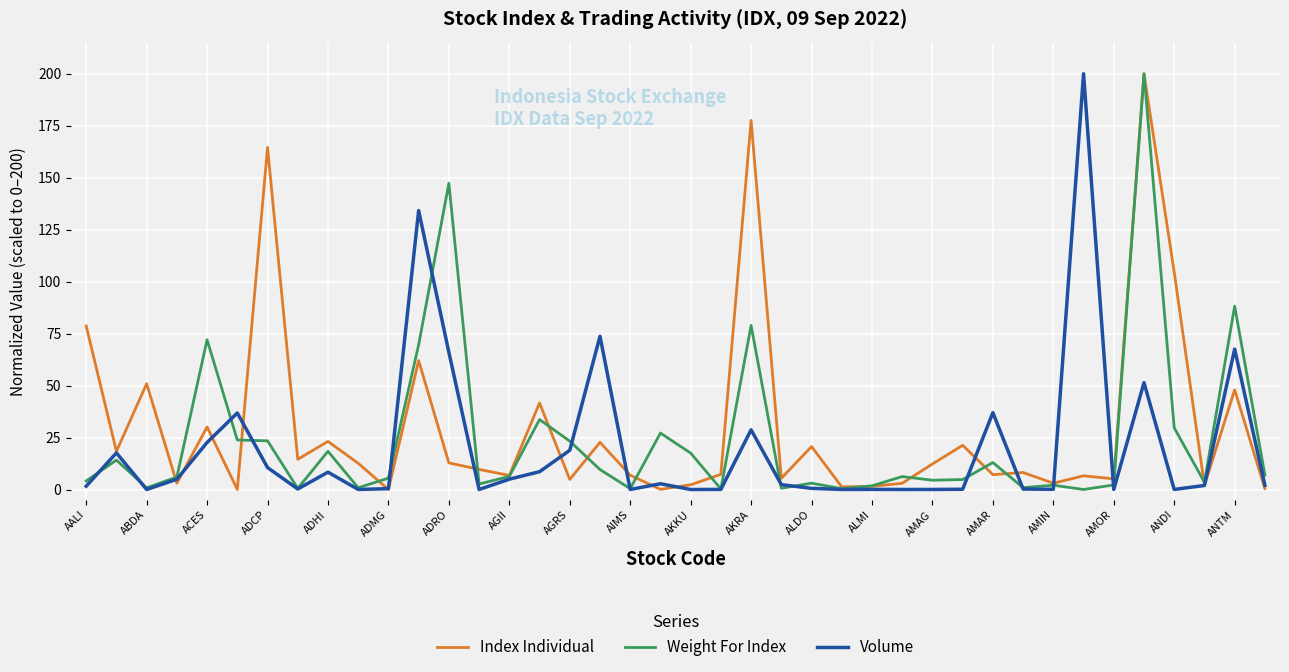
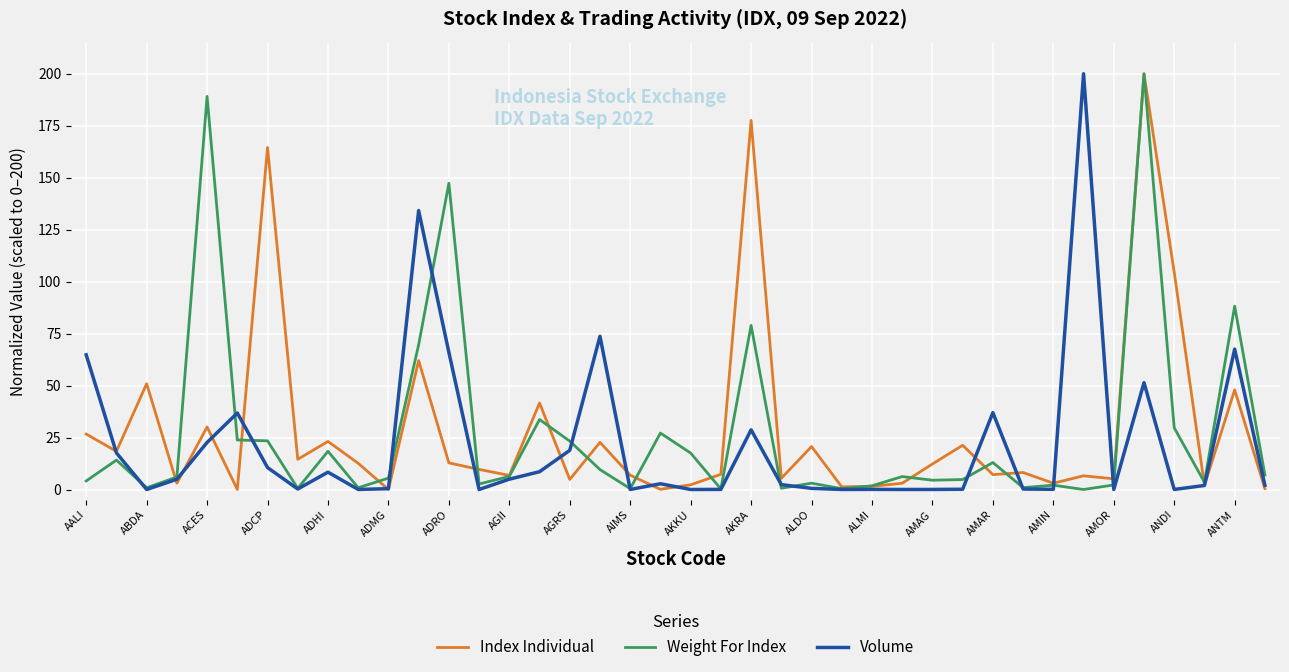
Index Individual, AALI: 79 -> 27
Volume, AALI: 2 -> 65
Weight For Index, ACES: 72 -> 189
